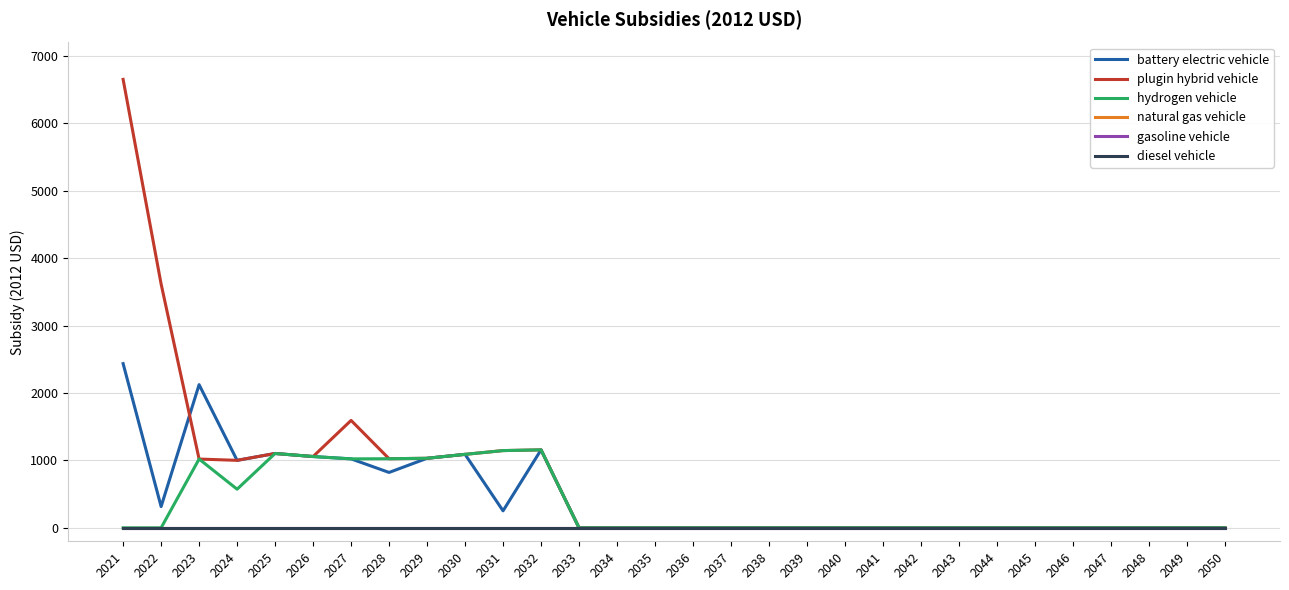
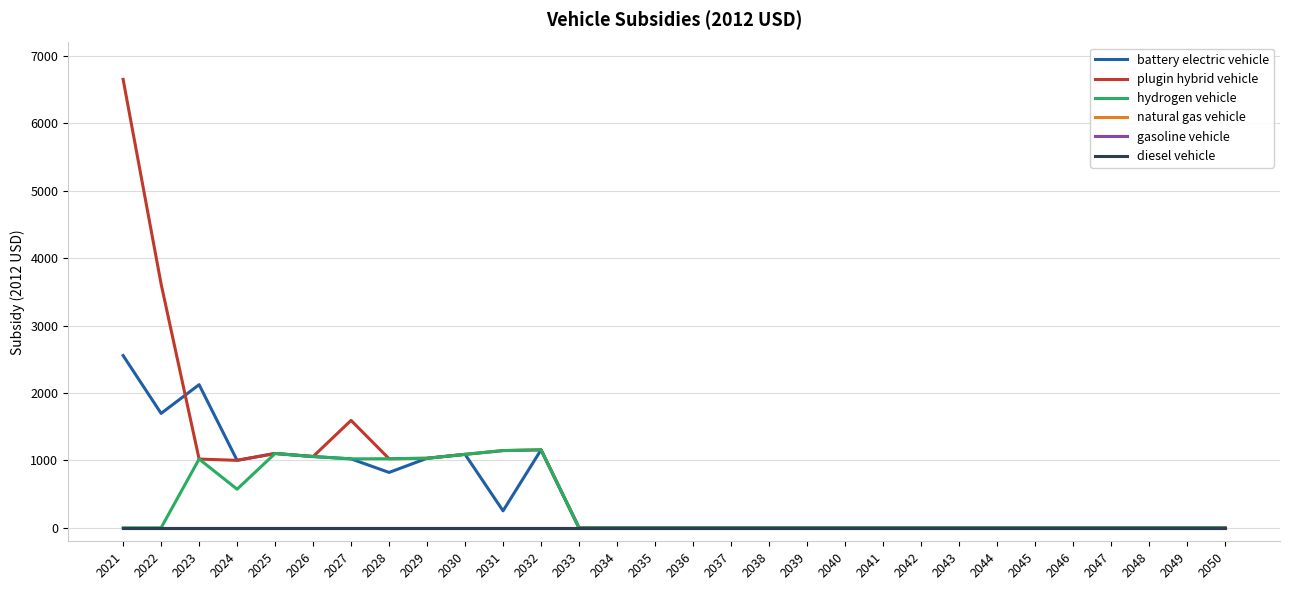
battery electric vehicle, 2021: 2400 -> 2600
battery electric vehicle, 2022: 300 -> 1700
